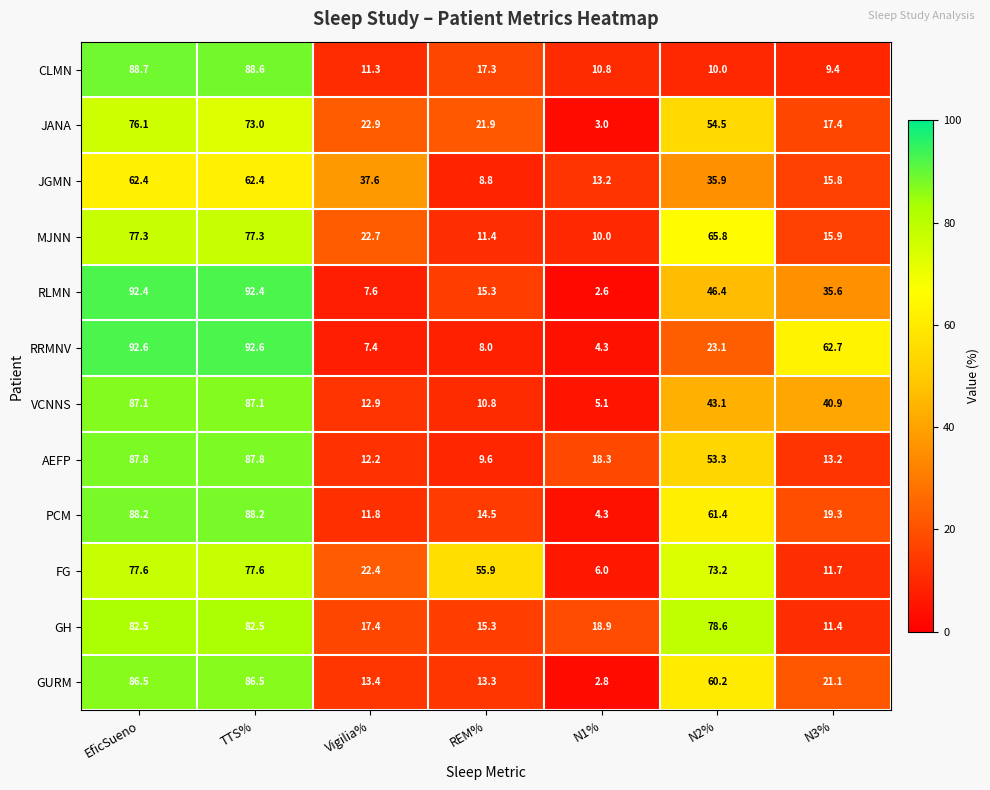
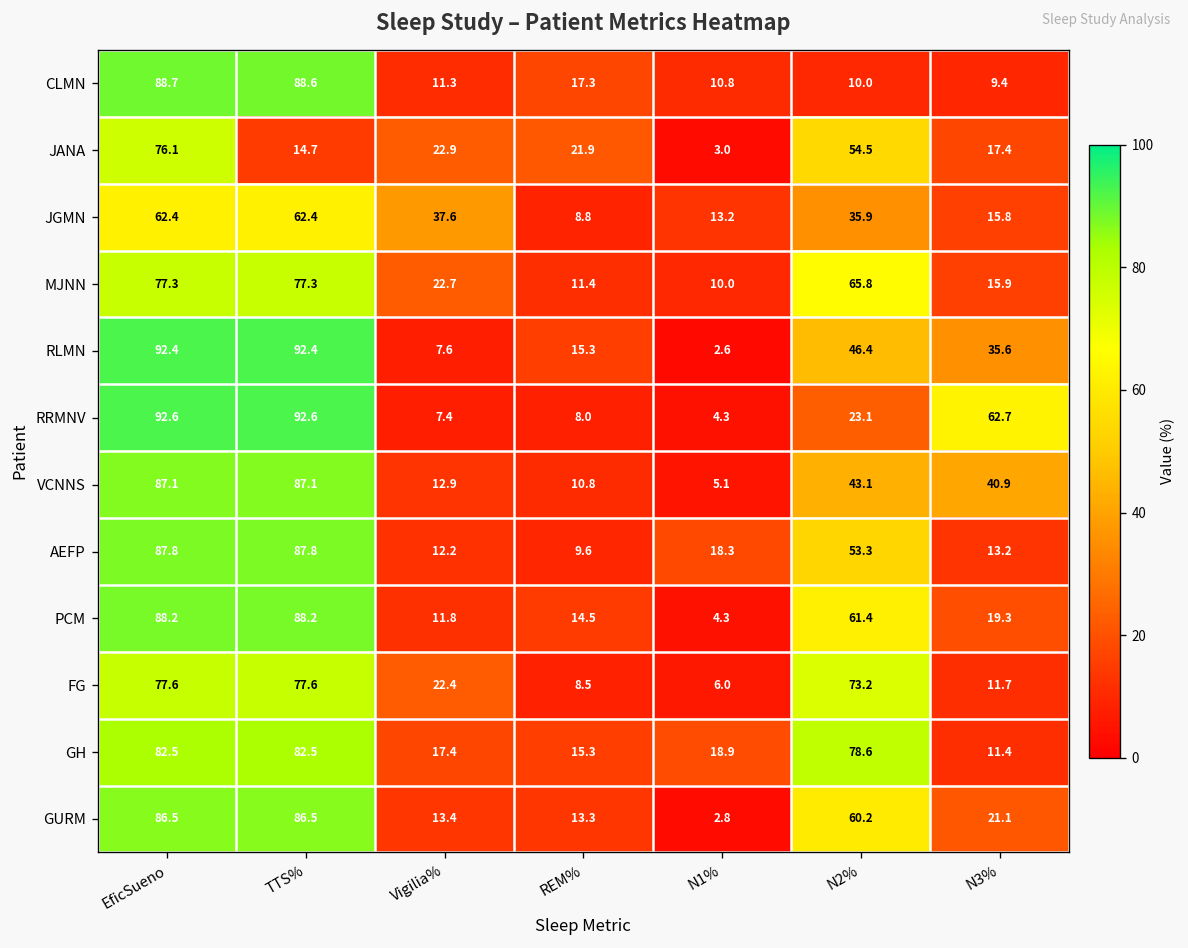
JANA, TTS%: 73.0 -> 14.7
FG, REM%: 55.9 -> 8.5
